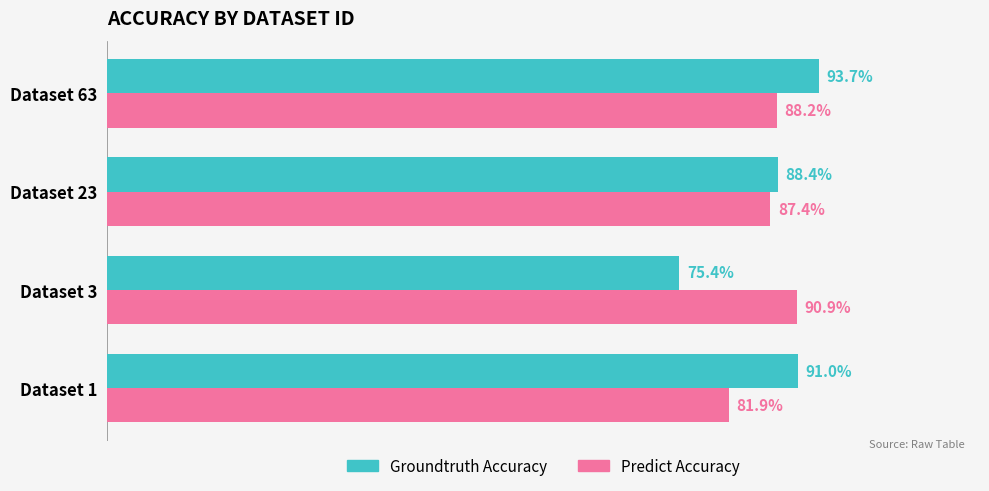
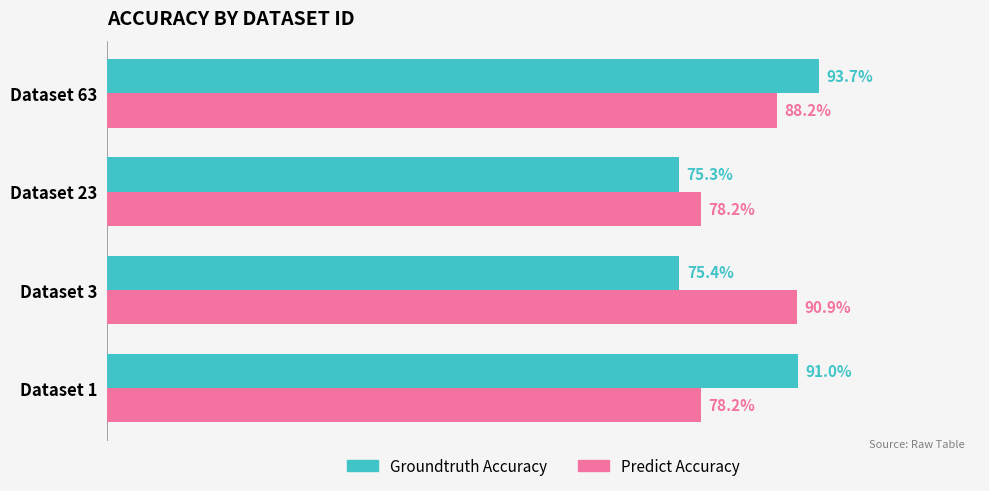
Groundtruth Accuracy, Dataset 23: 88.4% -> 75.3%
Predict Accuracy, Dataset 23: 87.4% -> 78.2%
Predict Accuracy, Dataset 1: 81.9% -> 78.2%
